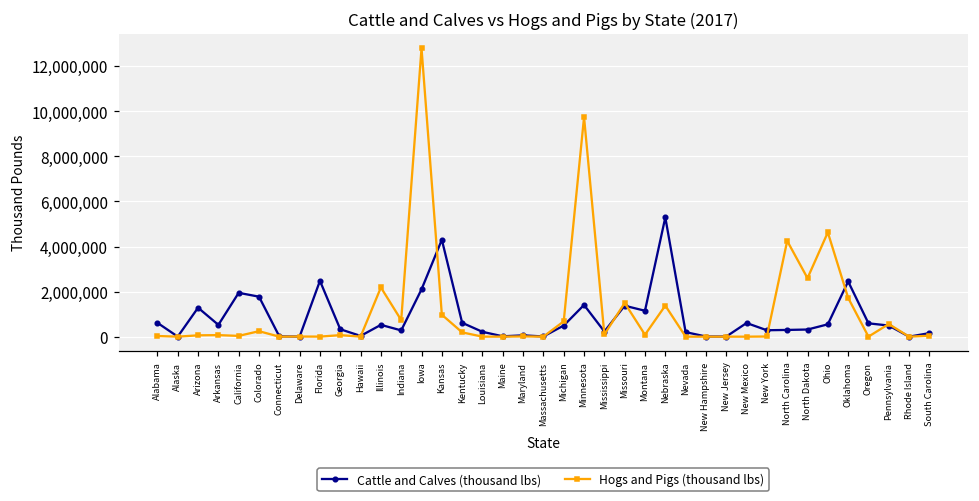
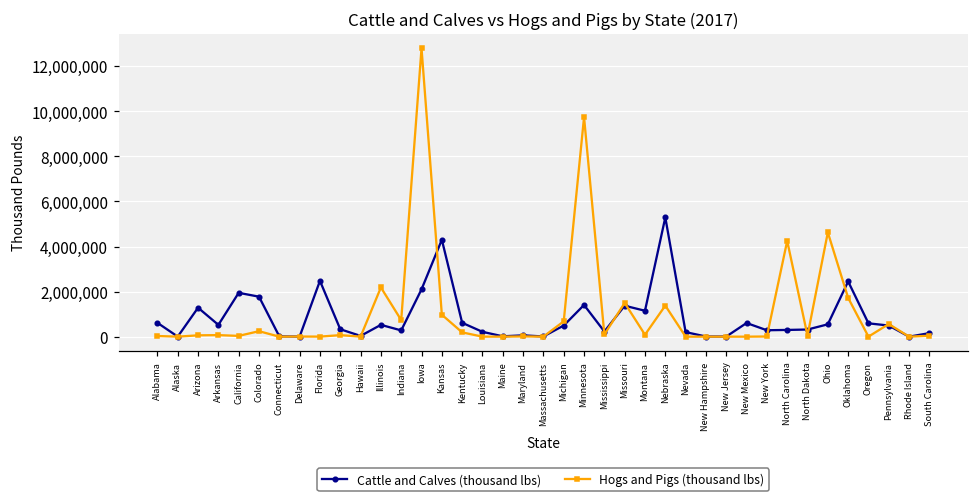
Hogs and Pigs (thousand lbs), North Dakota: 2,600,000 -> 0
